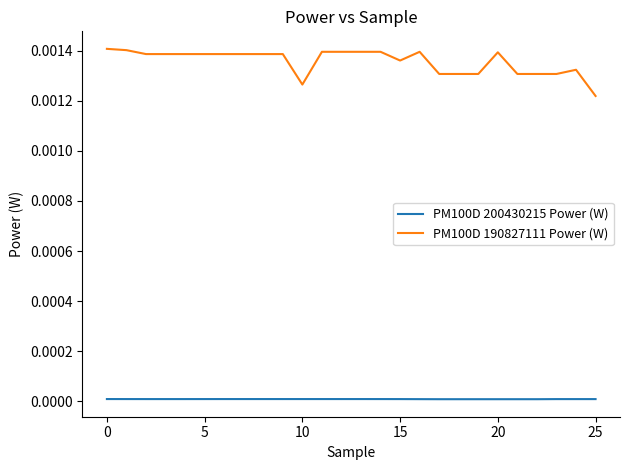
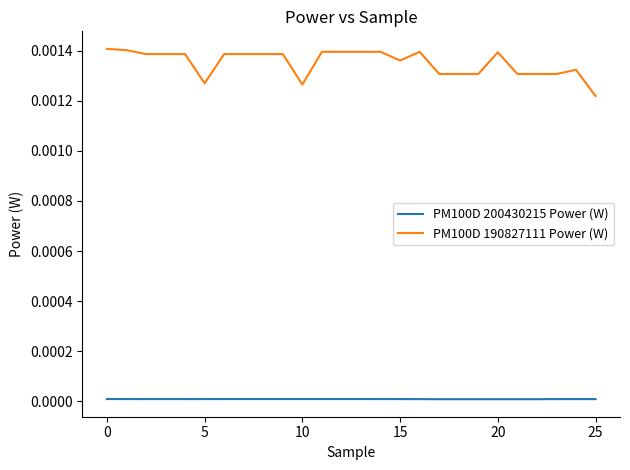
PM100D 190827111 Power (W), 5: 0.00139 -> 0.00127
